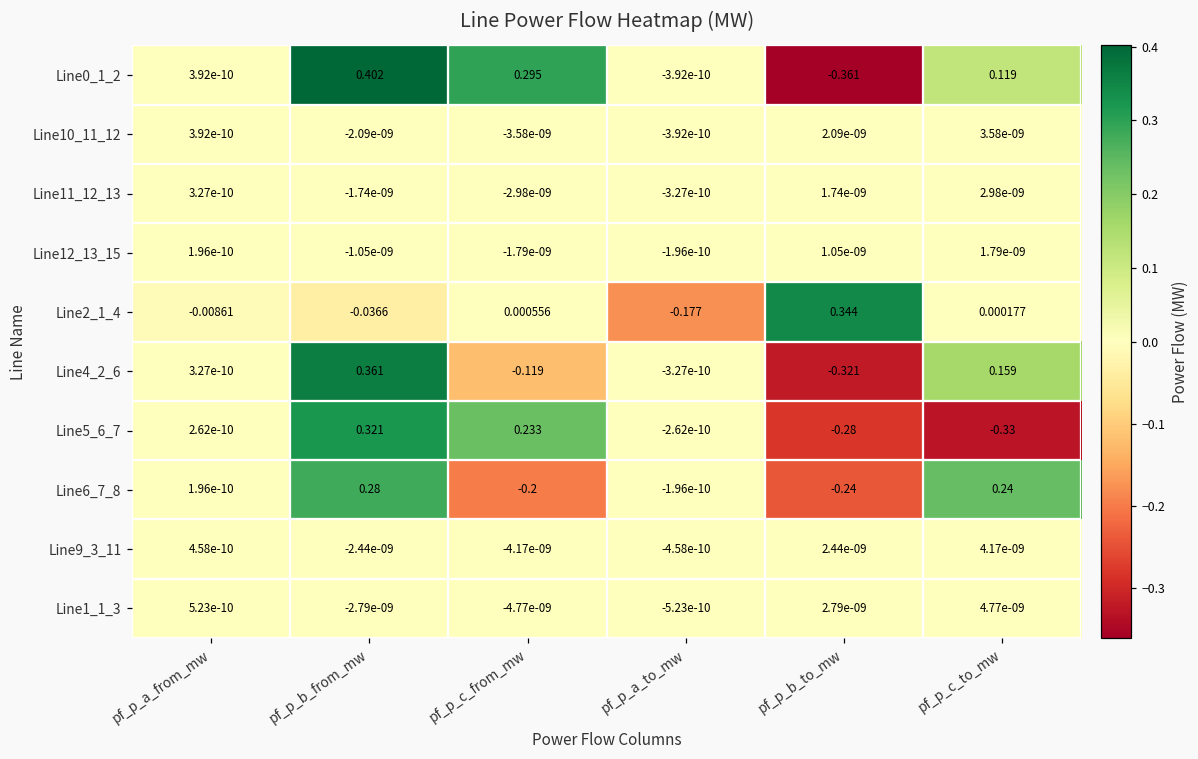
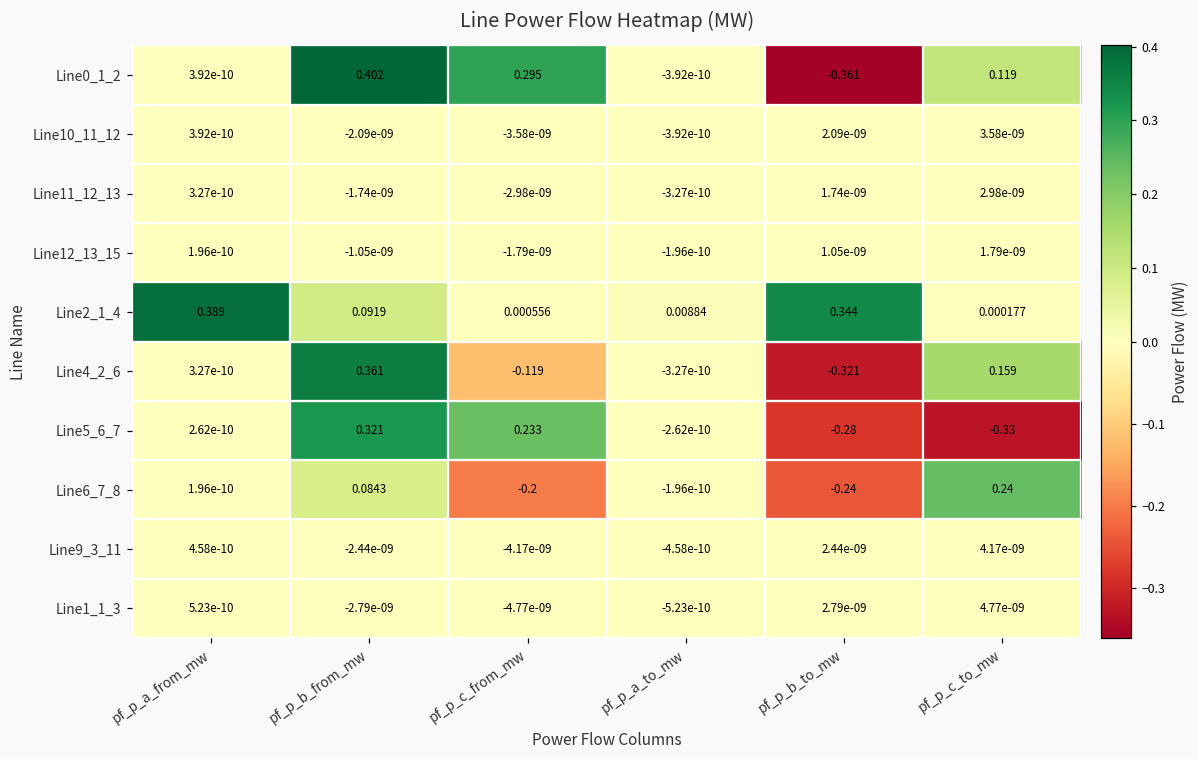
Line2_1_4, pf_p_a_from_mw: -0.00861 -> 0.389
Line2_1_4, pf_p_b_from_mw: -0.0366 -> 0.0919
Line2_1_4, pf_p_a_to_mw: -0.177 -> 0.00884
Line6_7_8, pf_p_b_from_mw: 0.28 -> 0.0843
